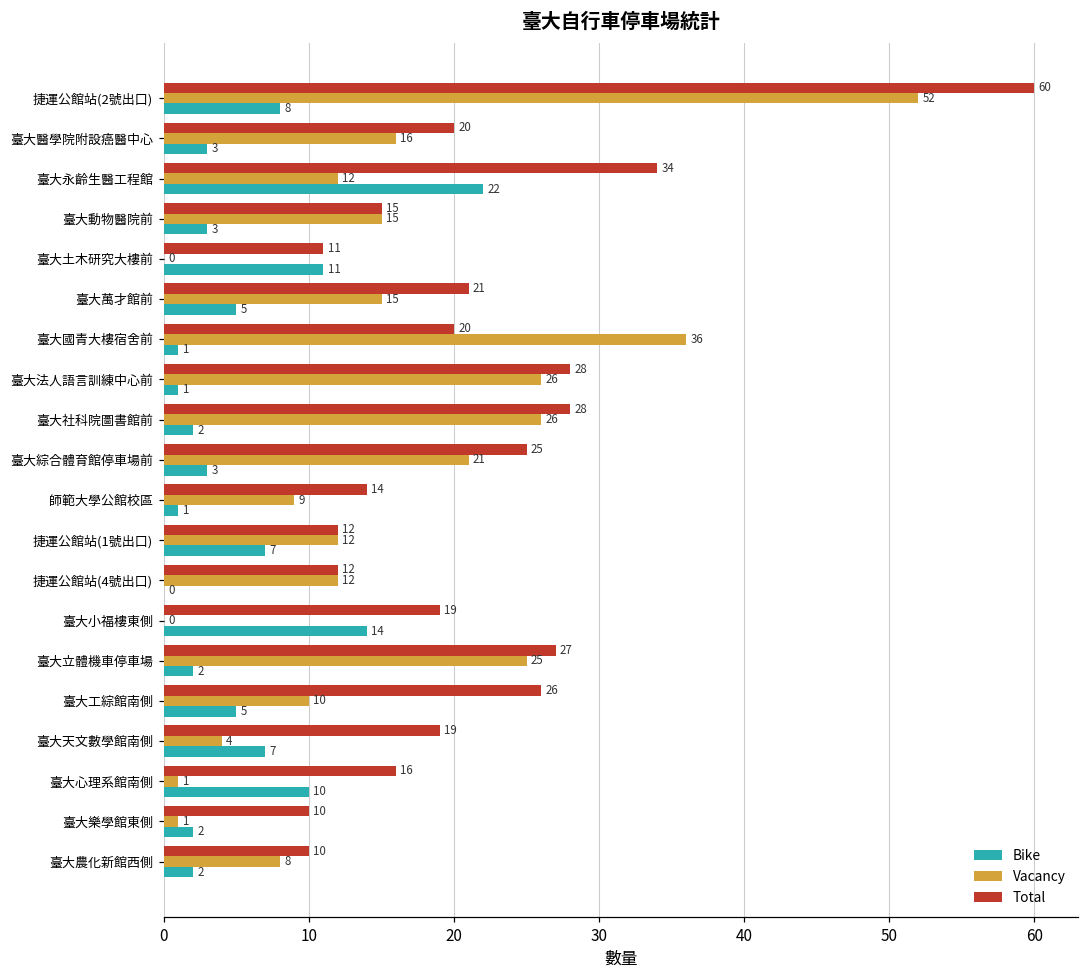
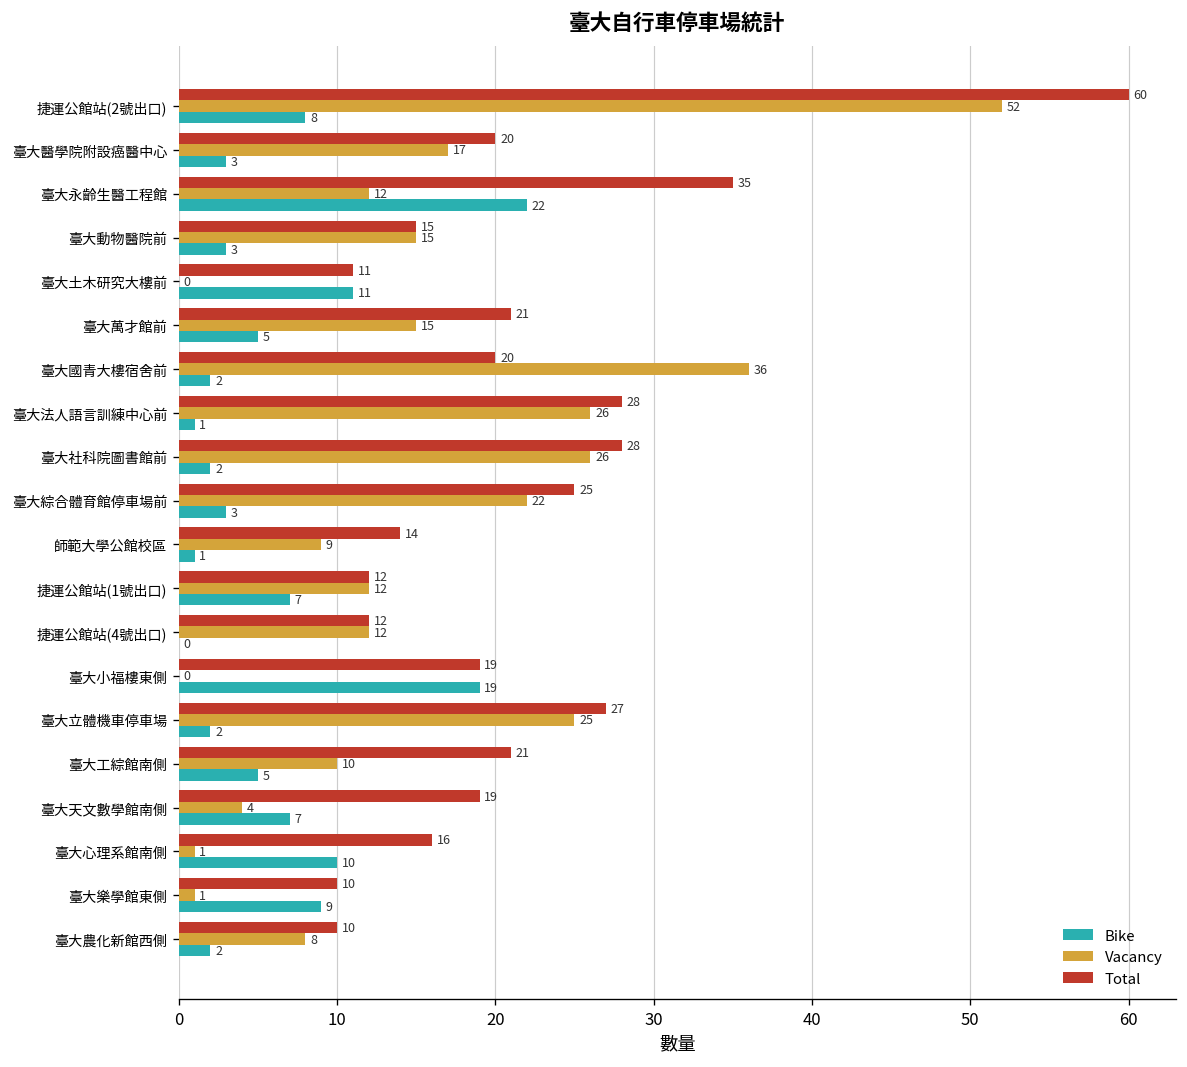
Vacancy, 臺大醫學院附設癌醫中心: 16 -> 17
Total, 臺大永齡生醫工程館: 34 -> 35
Bike, 臺大國青大樓宿舍前: 1 -> 2
Vacancy, 臺大綜合體育館停車場前: 21 -> 22
Bike, 臺大小福樓東側: 14 -> 19
Total, 臺大工綜館南側: 26 -> 21
Bike, 臺大樂學館東側: 2 -> 9
